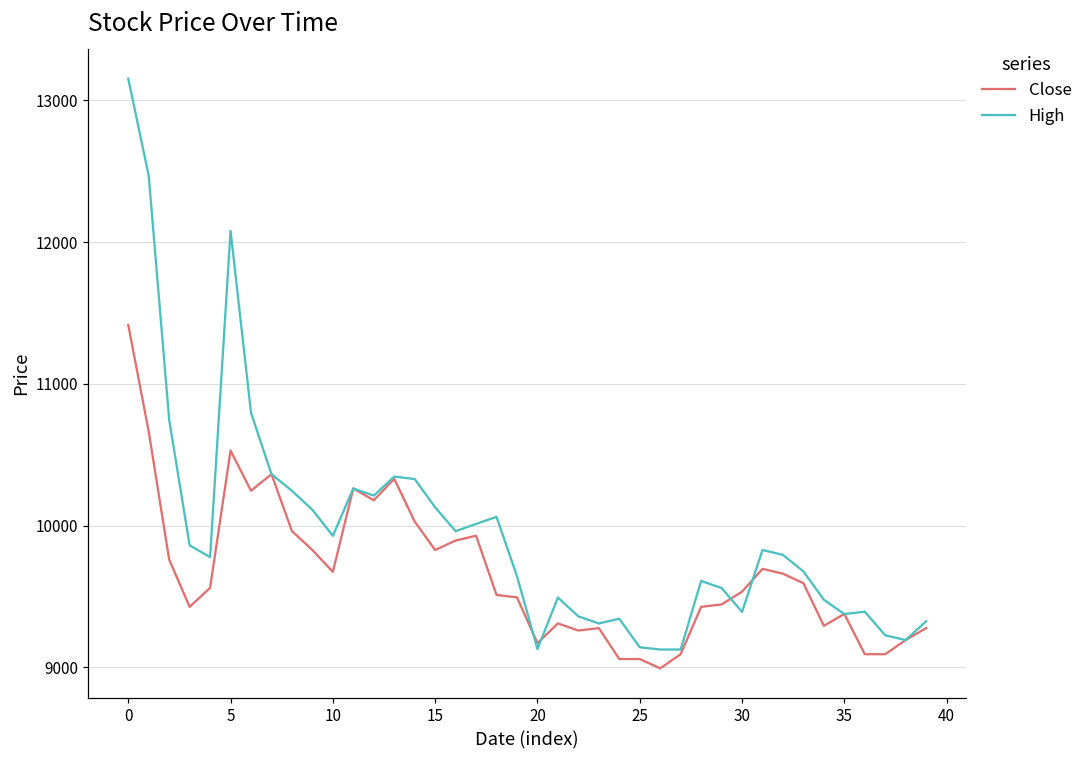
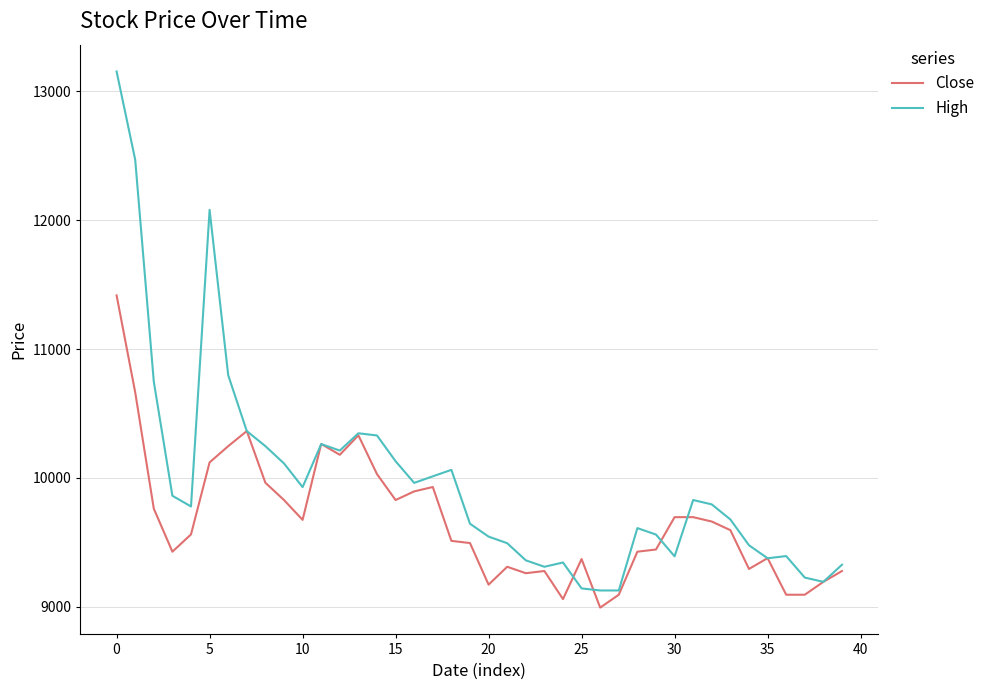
Close, 5: 10530 -> 10120
High, 20: 9130 -> 9540
Close, 25: 9060 -> 9370
Close, 30: 9530 -> 9700
